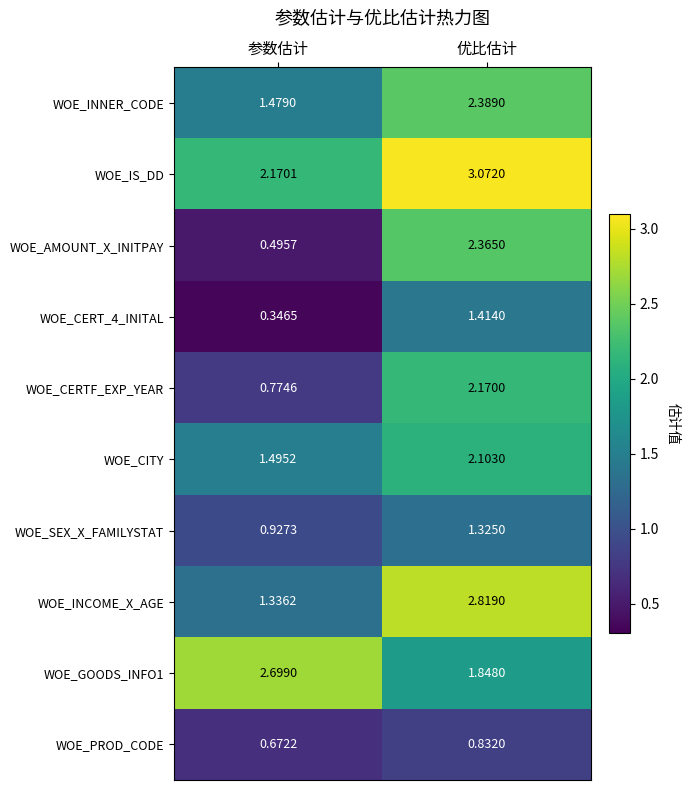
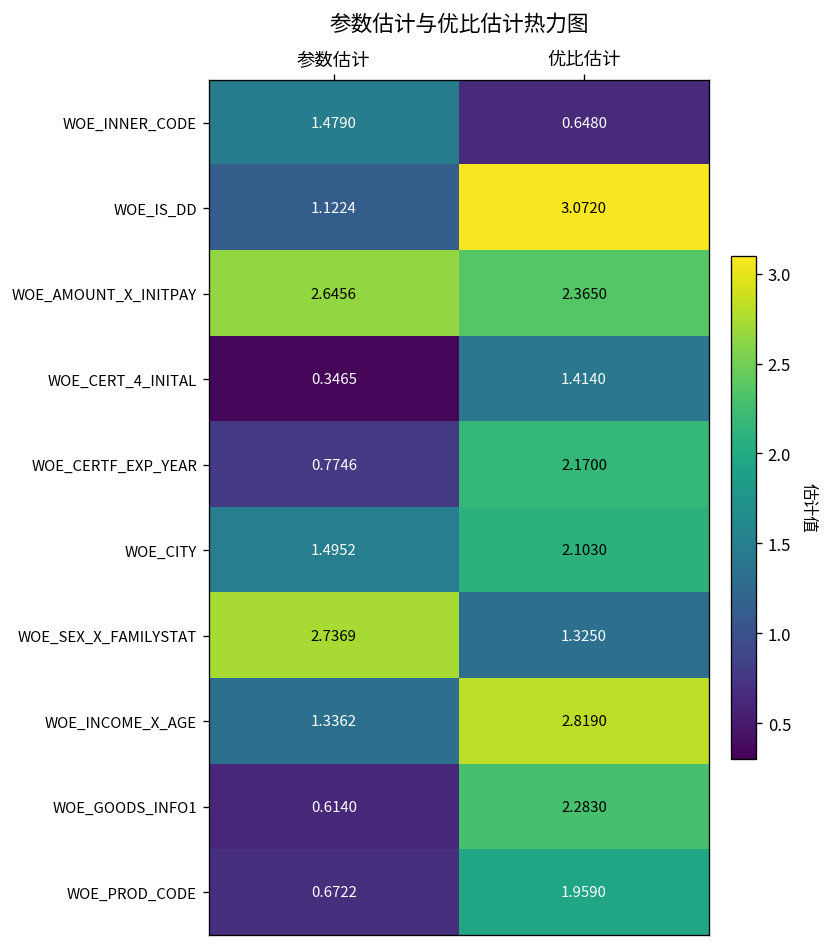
WOE_INNER_CODE, 优比估计: 2.3890 -> 0.6480
WOE_IS_DD, 参数估计: 2.1701 -> 1.1224
WOE_AMOUNT_X_INITPAY, 参数估计: 0.4957 -> 2.6456
WOE_SEX_X_FAMILYSTAT, 参数估计: 0.9273 -> 2.7369
WOE_GOODS_INFO1, 参数估计: 2.6990 -> 0.6140
WOE_GOODS_INFO1, 优比估计: 1.8480 -> 2.2830
WOE_PROD_CODE, 优比估计: 0.8320 -> 1.9590
